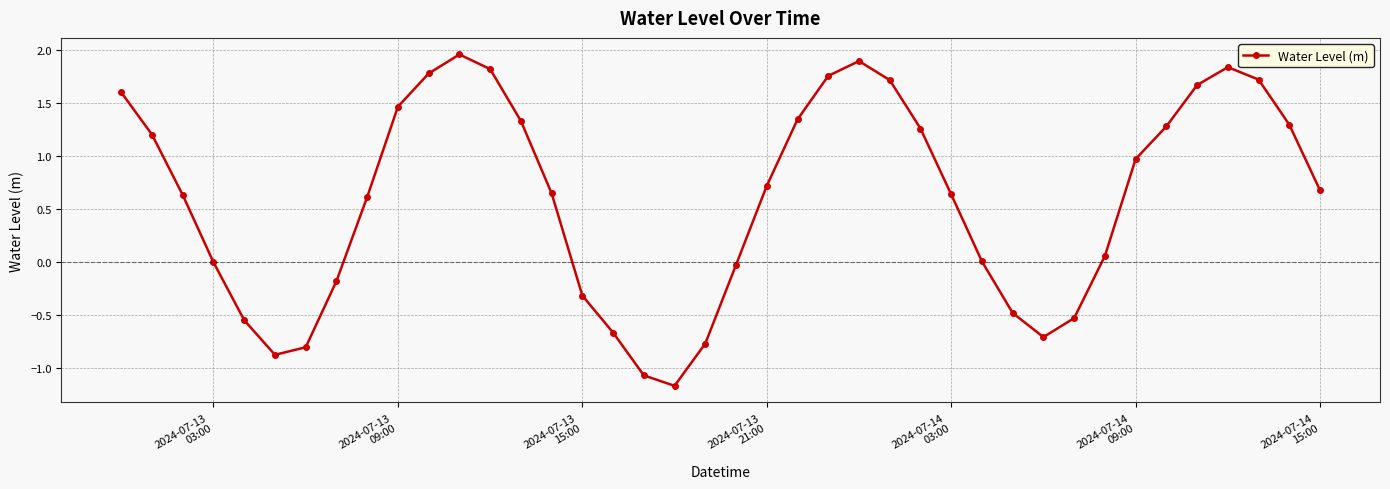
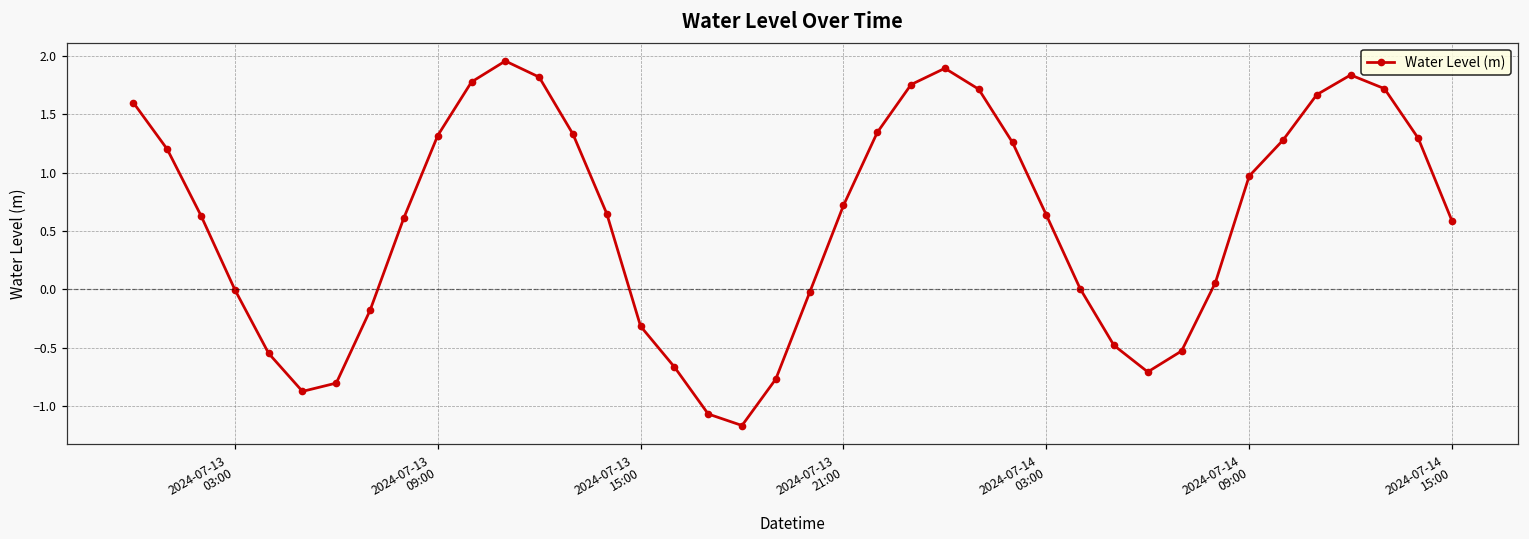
2024-07-13 09:00: 1.47 -> 1.32
2024-07-14 15:00: 0.68 -> 0.59
